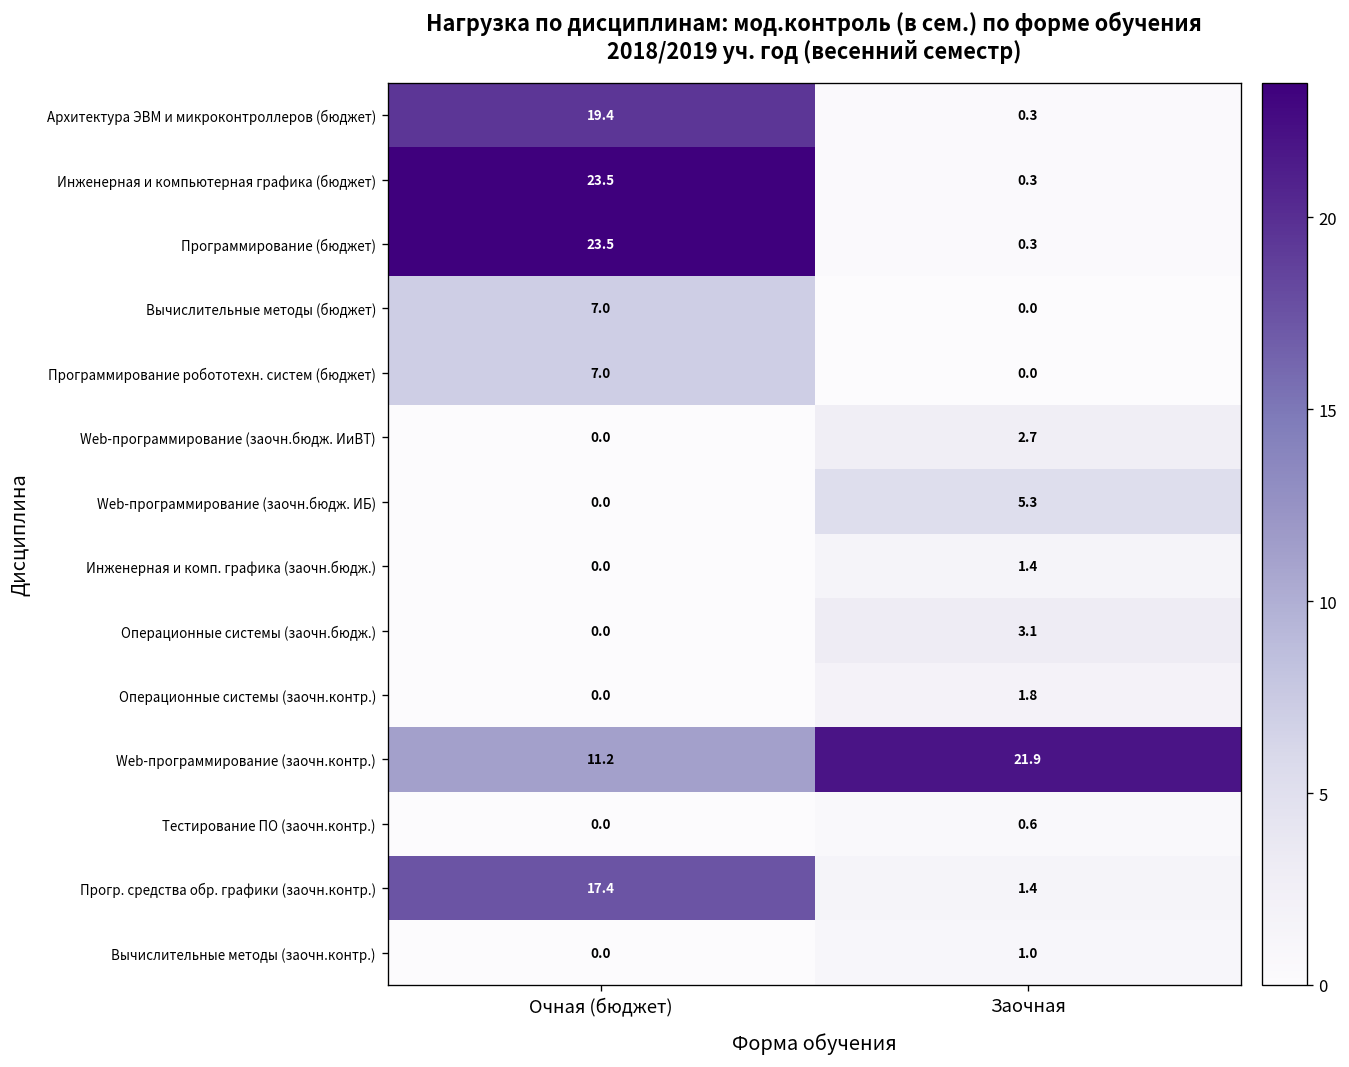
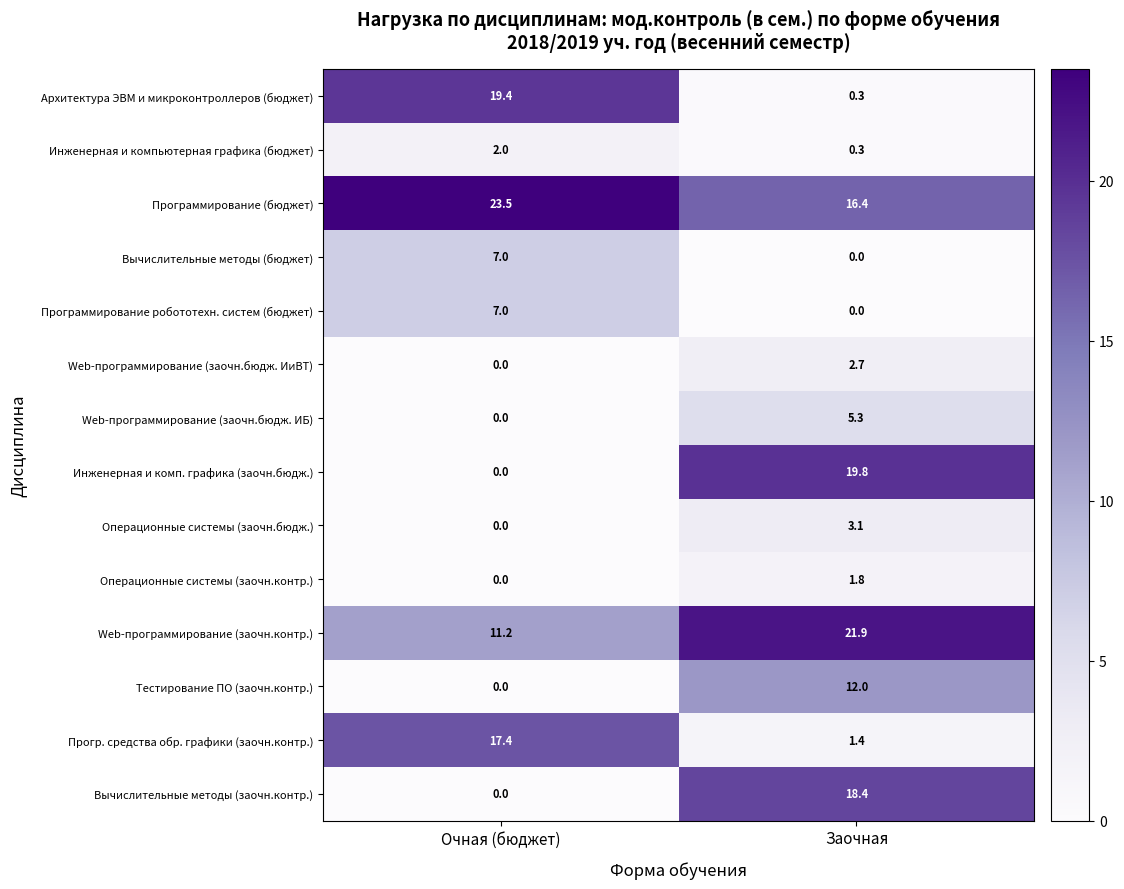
Инженерная и компьютерная графика (бюджет), Очная (бюджет): 23.5 -> 2.0
Программирование (бюджет), Заочная: 0.3 -> 16.4
Инженерная и комп. графика (заочн.бюдж.), Заочная: 1.4 -> 19.8
Тестирование ПО (заочн.контр.), Заочная: 0.6 -> 12.0
Вычислительные методы (заочн.контр.), Заочная: 1.0 -> 18.4
